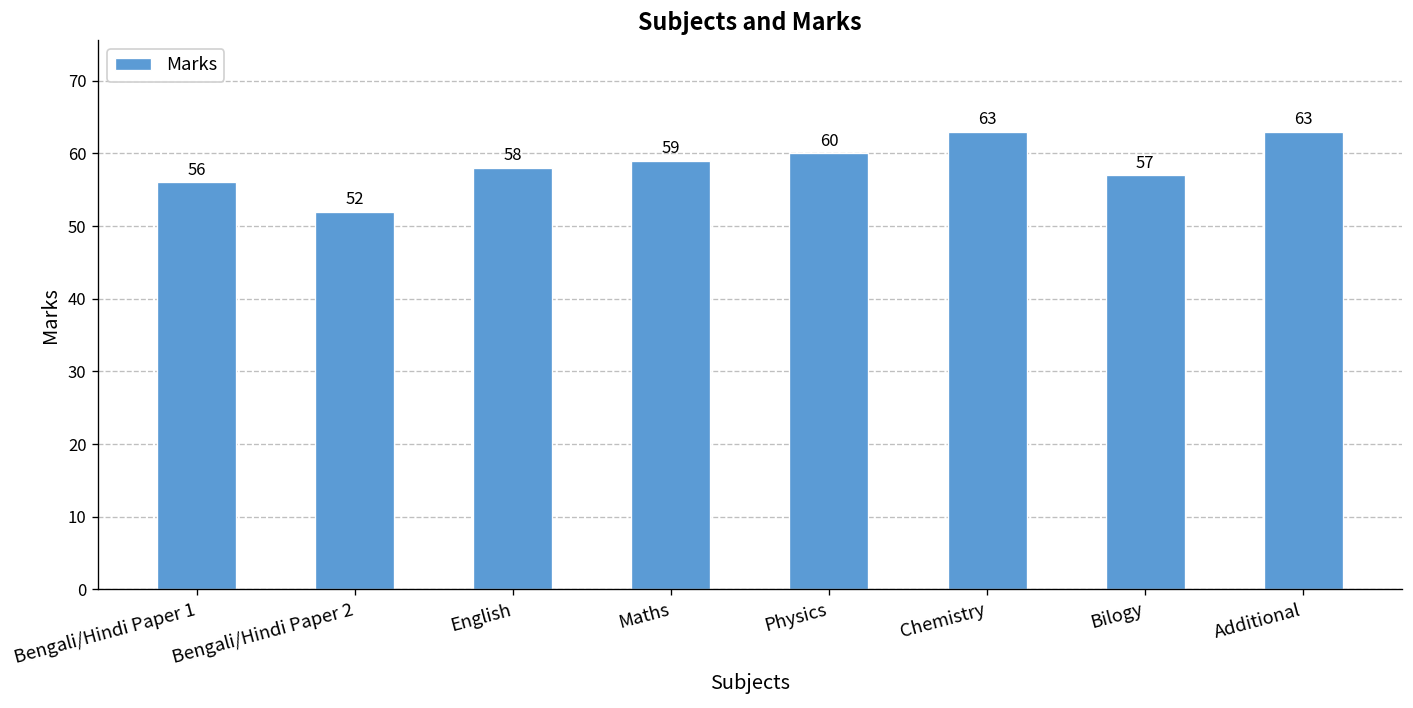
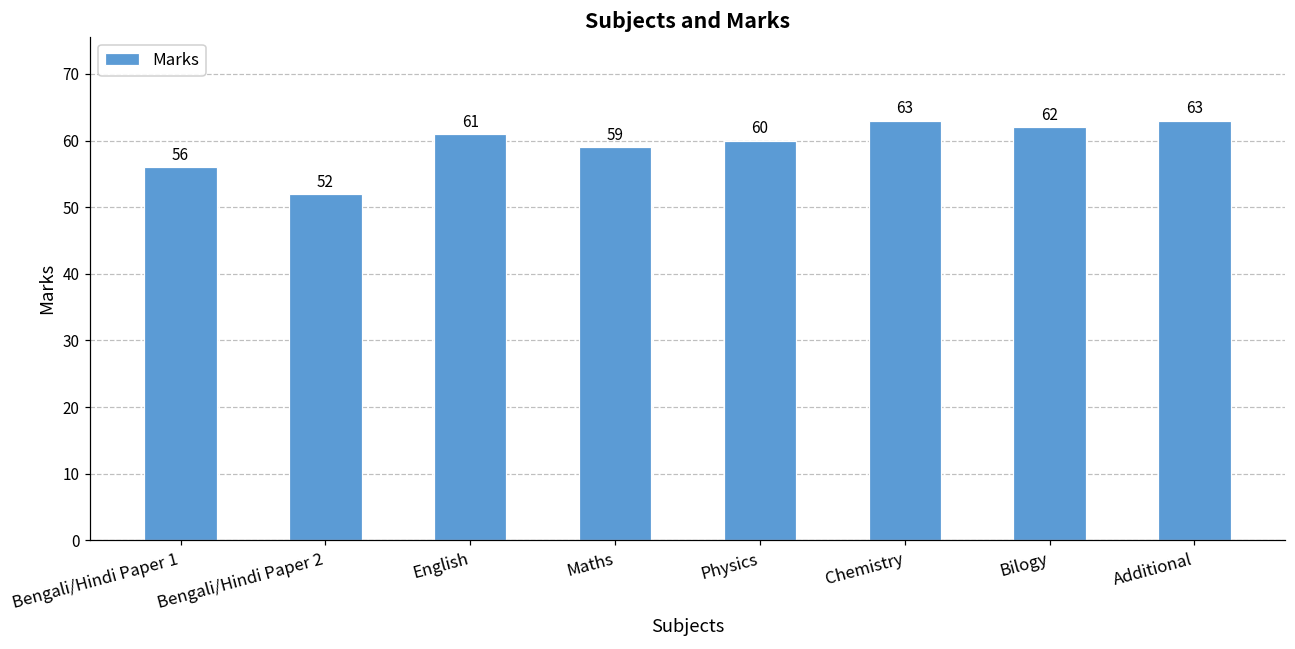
English: 58 -> 61
Bilogy: 57 -> 62
